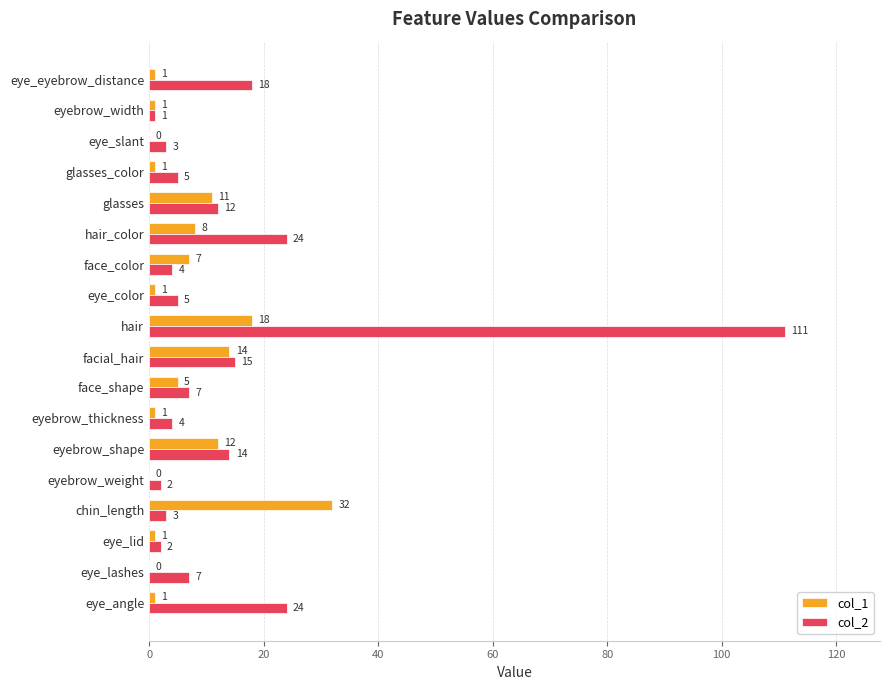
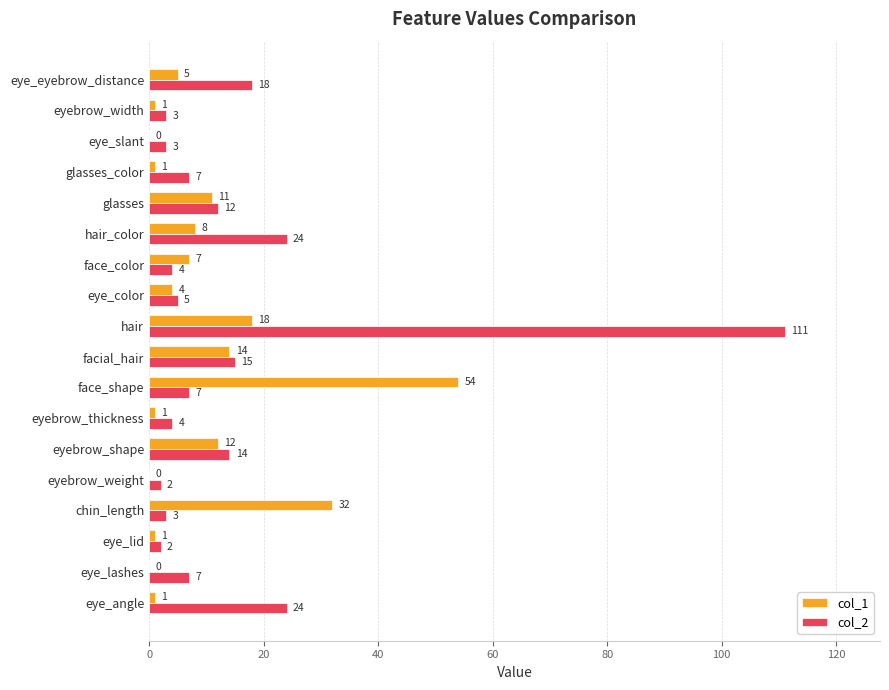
col_1, eye_eyebrow_distance: 1 -> 5
col_2, eyebrow_width: 1 -> 3
col_2, glasses_color: 5 -> 7
col_1, eye_color: 1 -> 4
col_1, face_shape: 5 -> 54
